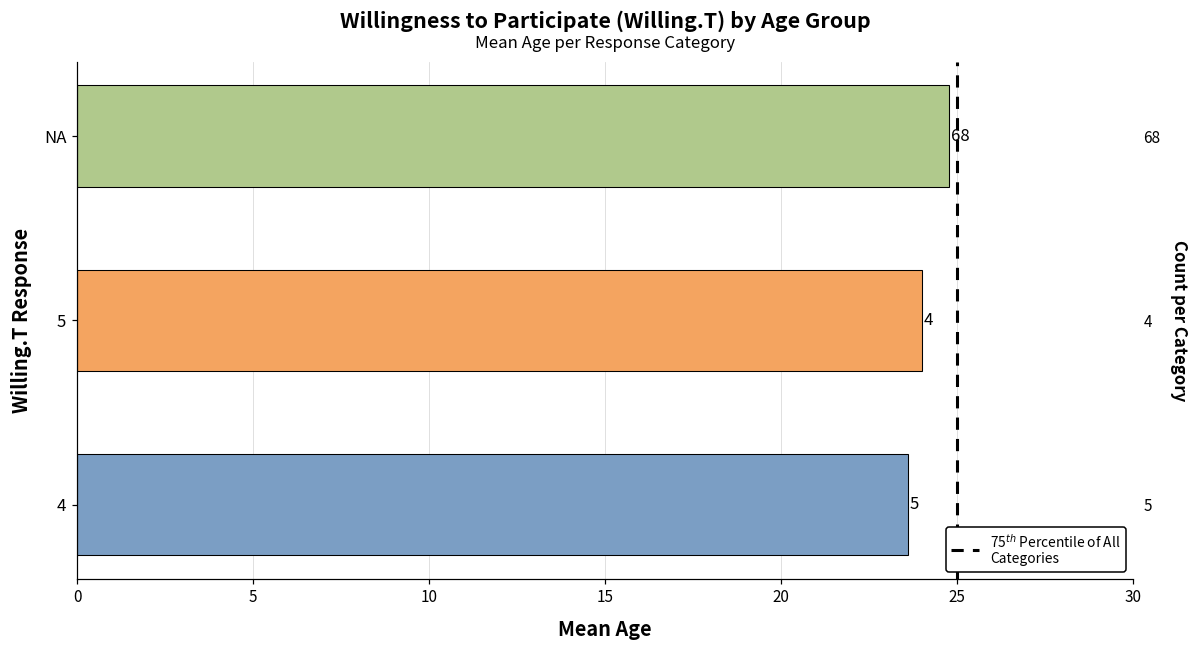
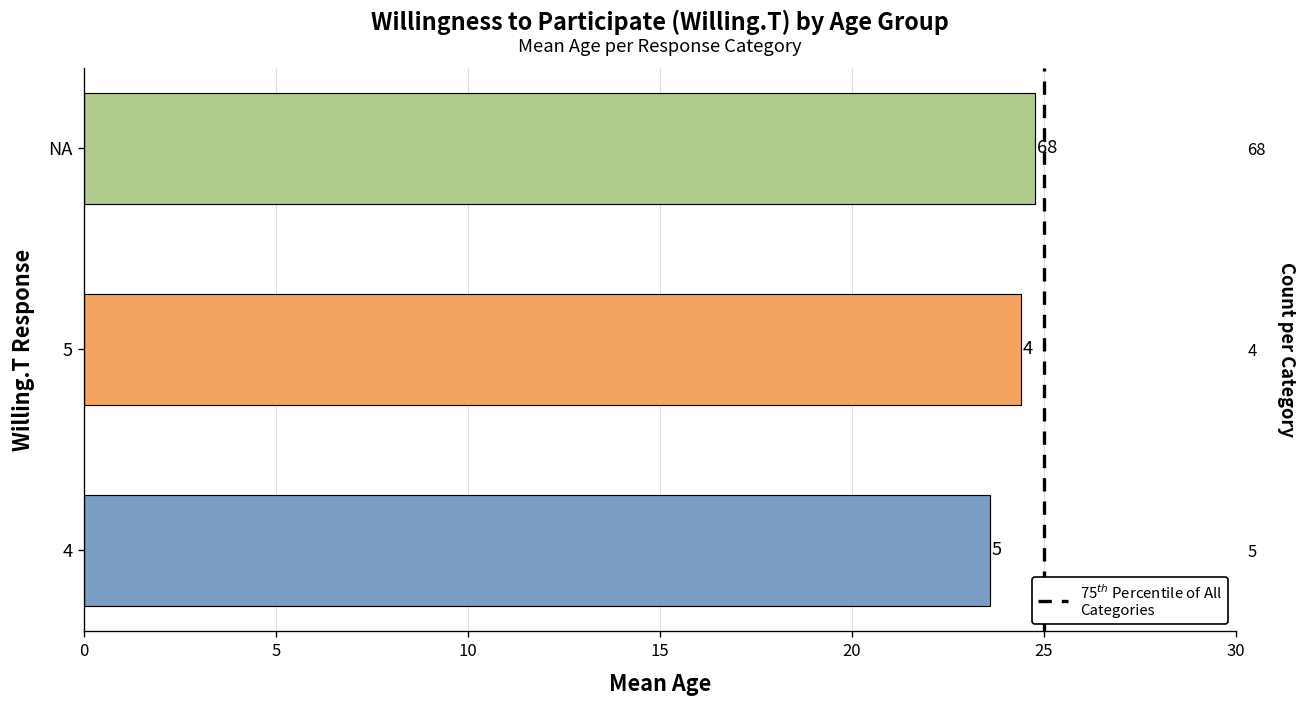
5: 24.0 -> 24.4
